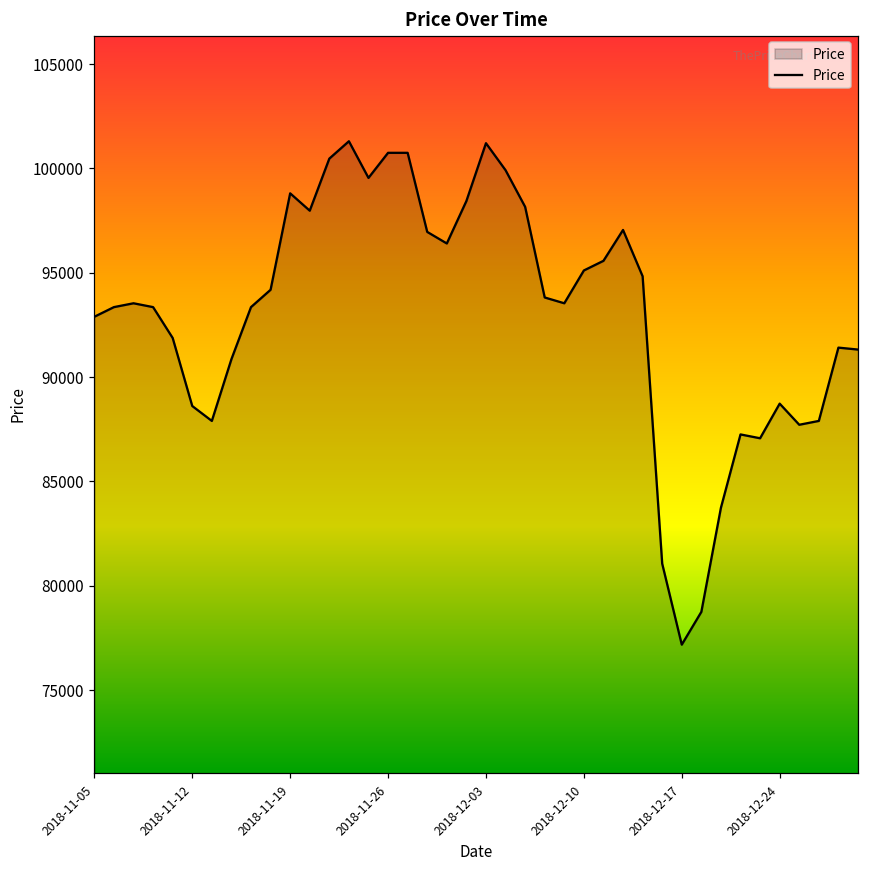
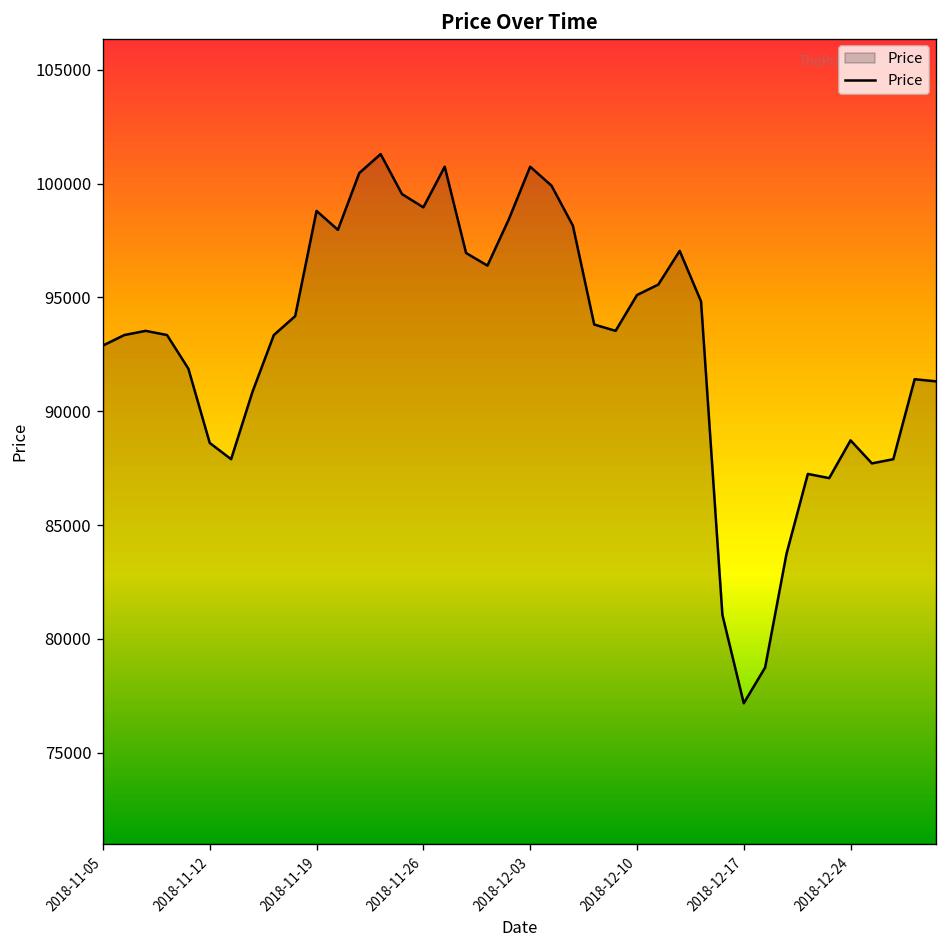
2018-11-26: 100700 -> 99000
2018-12-03: 101200 -> 100700
